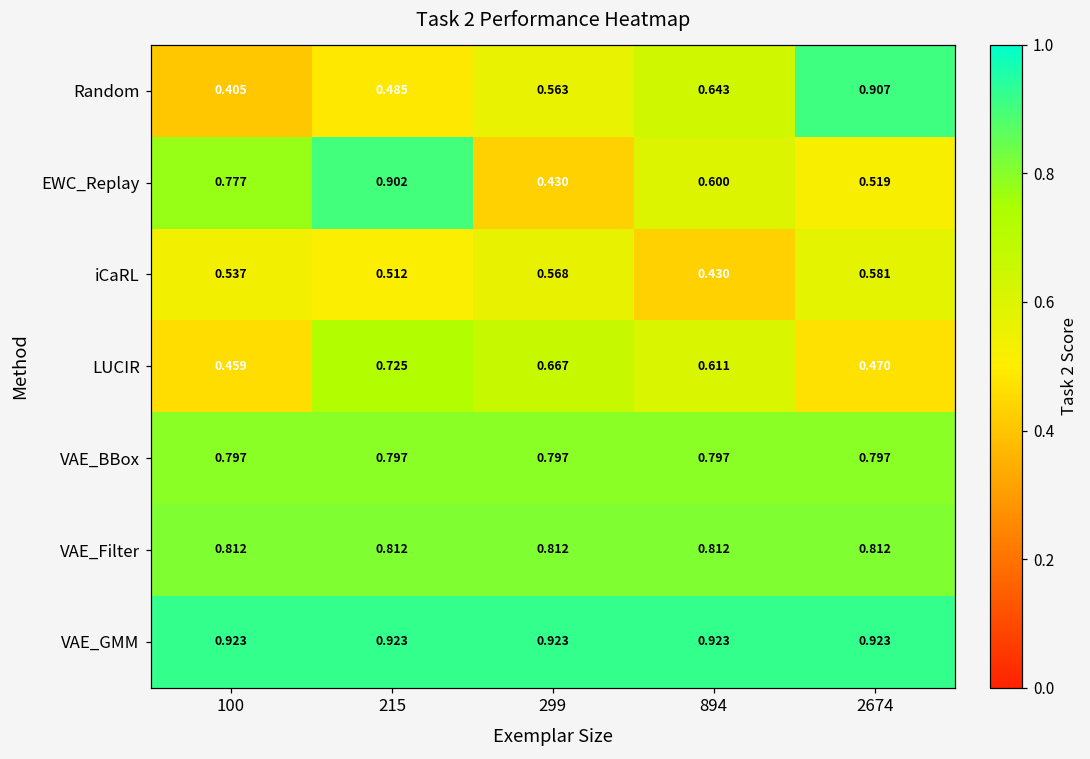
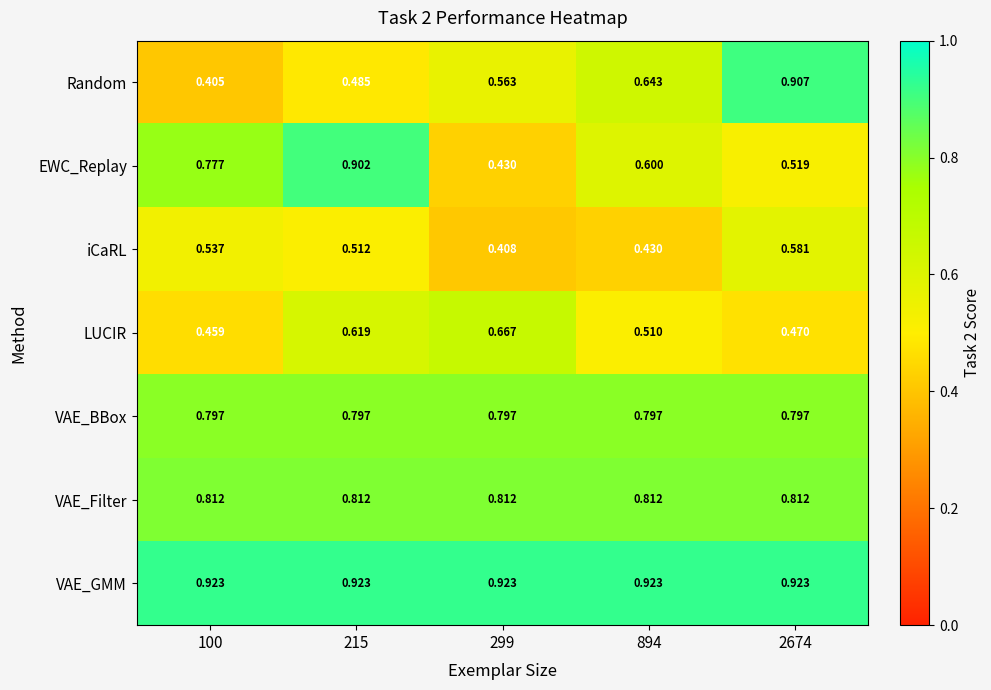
iCaRL, 299: 0.568 -> 0.408
LUCIR, 215: 0.725 -> 0.619
LUCIR, 894: 0.611 -> 0.510
